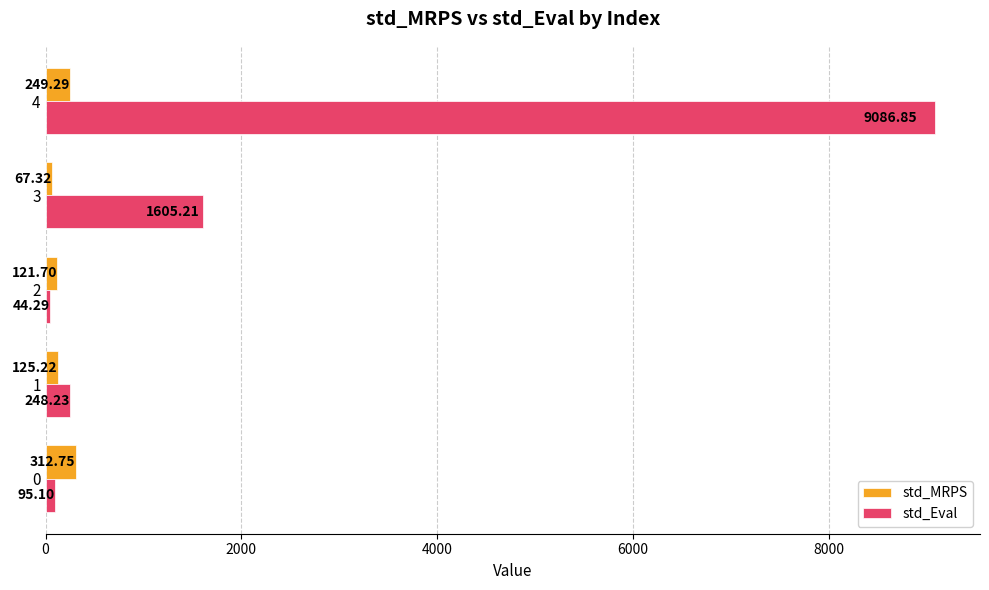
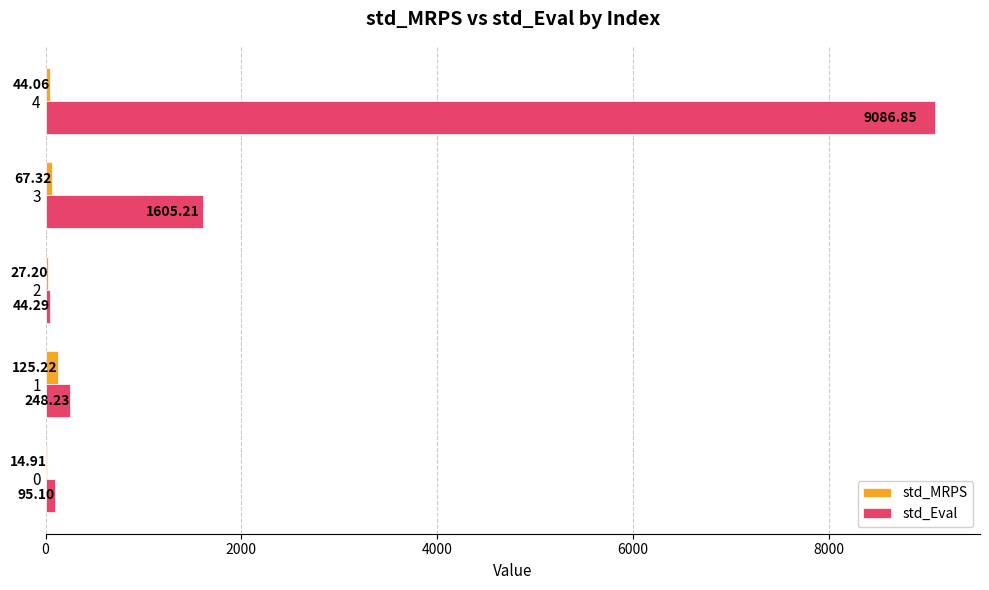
std_MRPS, 4: 249.29 -> 44.06
std_MRPS, 2: 121.70 -> 27.20
std_MRPS, 0: 312.75 -> 14.91
